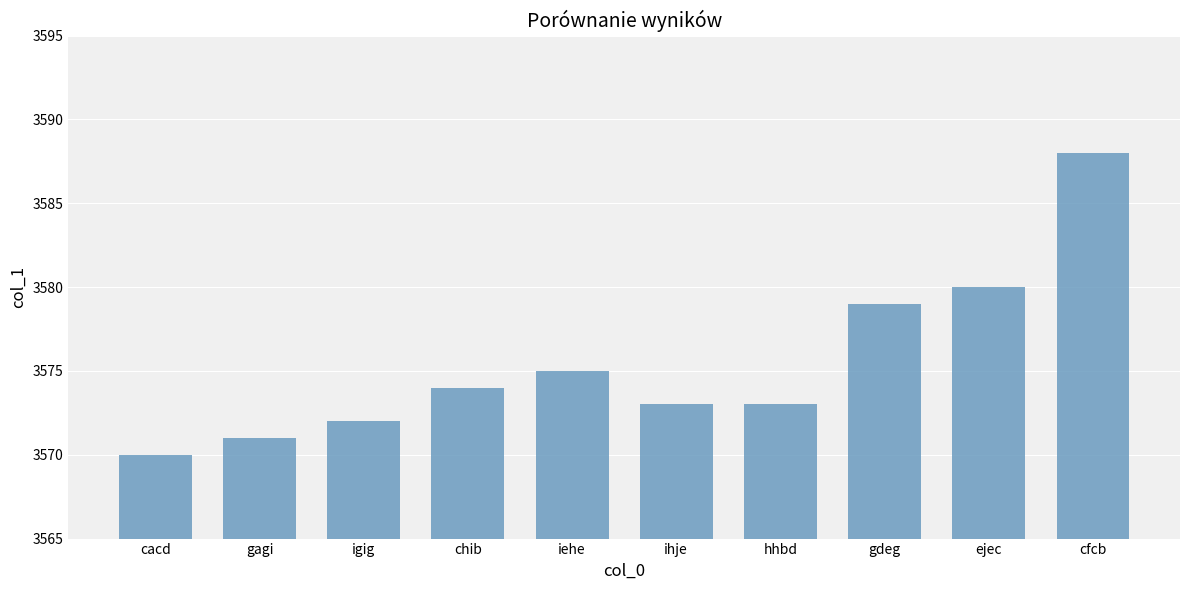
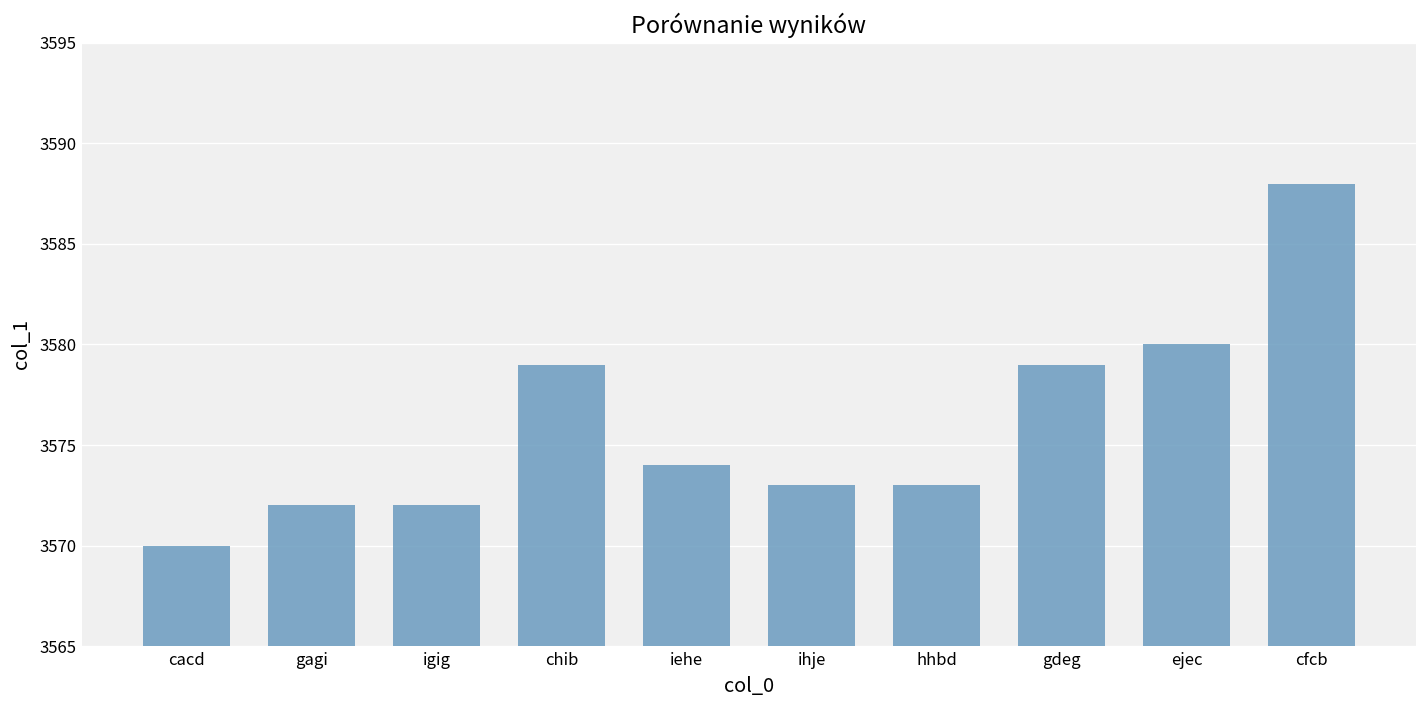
gagi: 3571 -> 3572
chib: 3574 -> 3579
iehe: 3575 -> 3574
